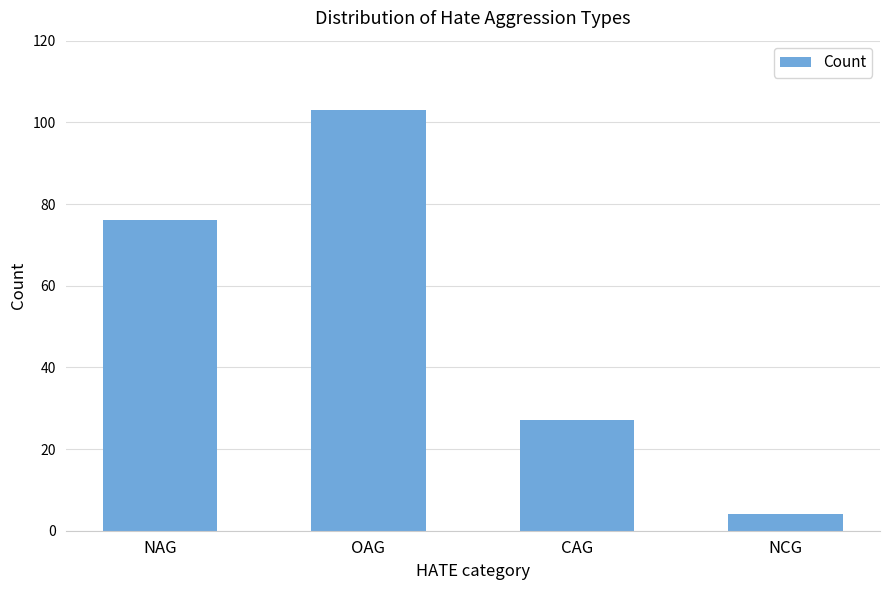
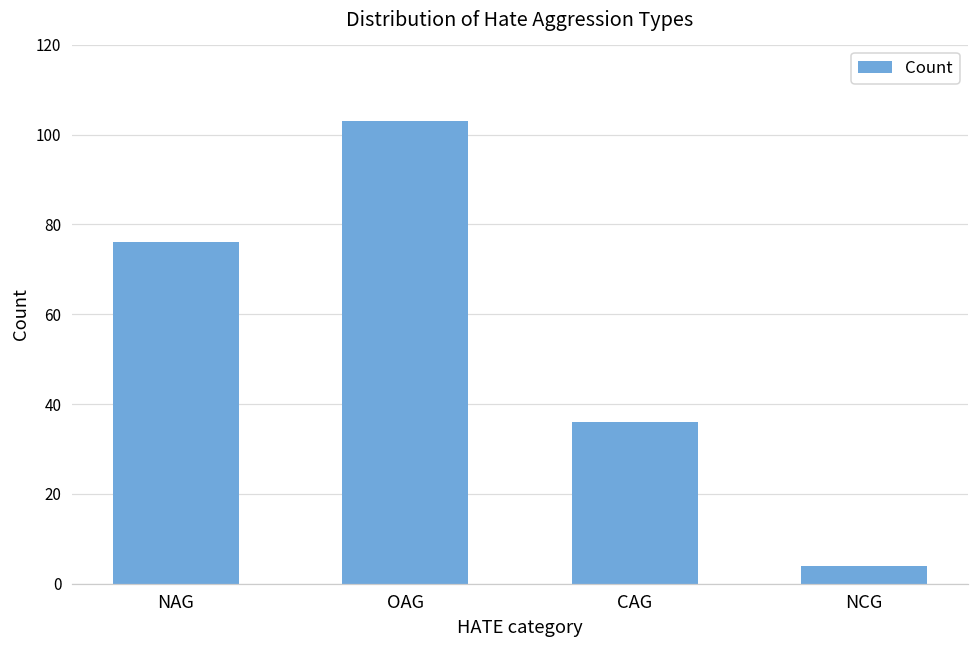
CAG: 27 -> 36
